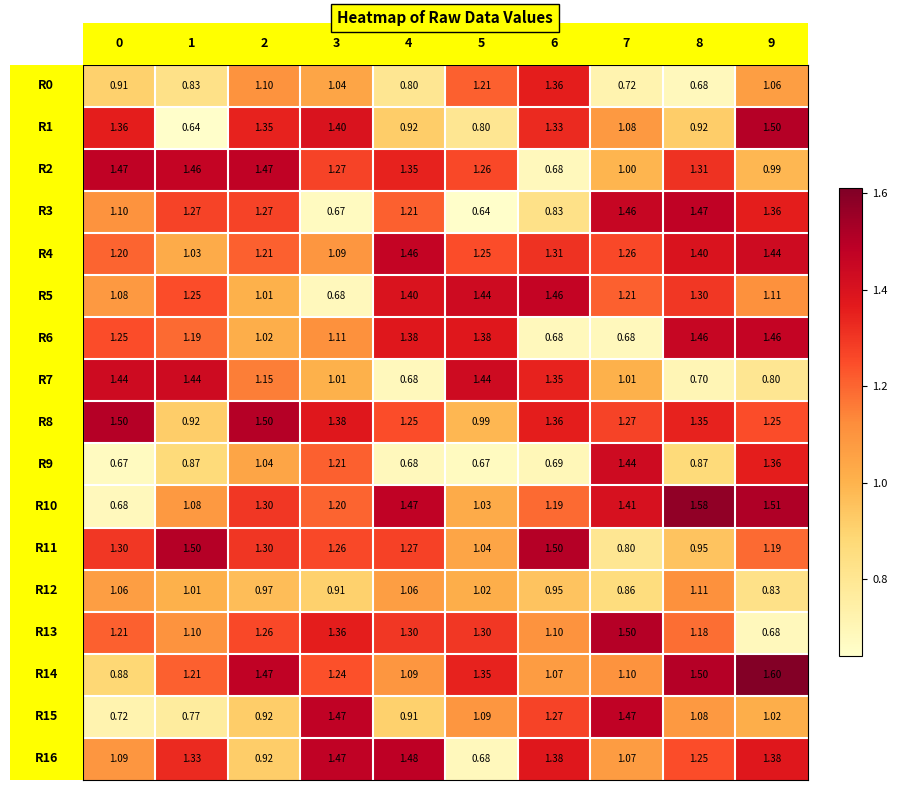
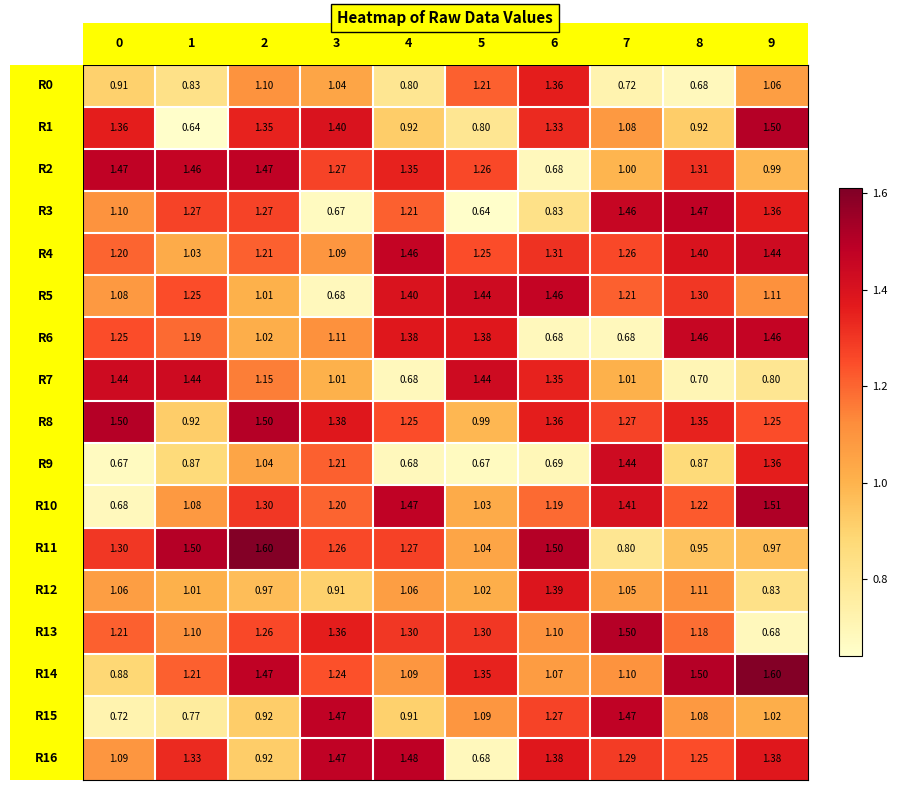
R10, 8: 1.58 -> 1.22
R11, 2: 1.30 -> 1.60
R11, 9: 1.19 -> 0.97
R12, 6: 0.95 -> 1.39
R12, 7: 0.86 -> 1.05
R16, 7: 1.07 -> 1.29
